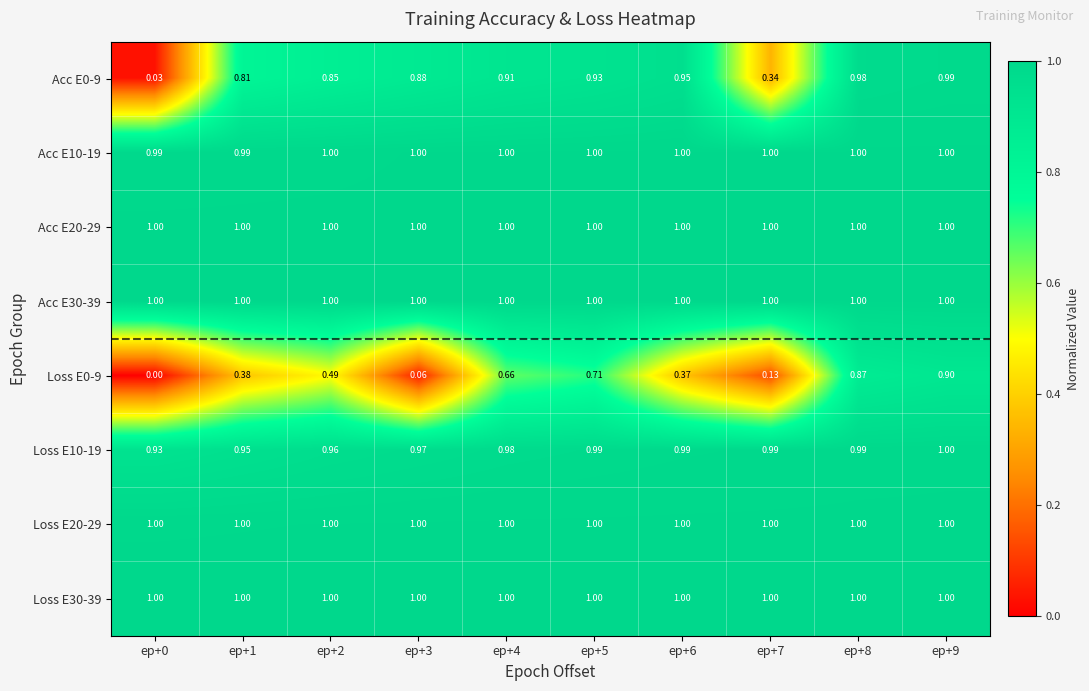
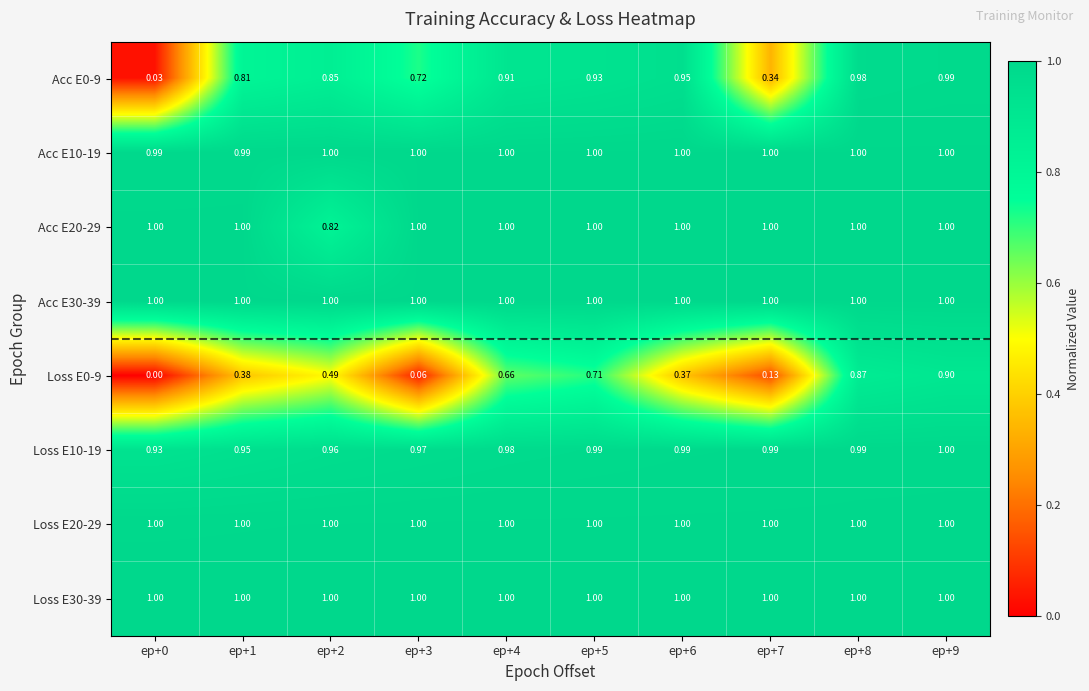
Acc E0-9, ep+3: 0.88 -> 0.72
Acc E20-29, ep+2: 1.00 -> 0.82
